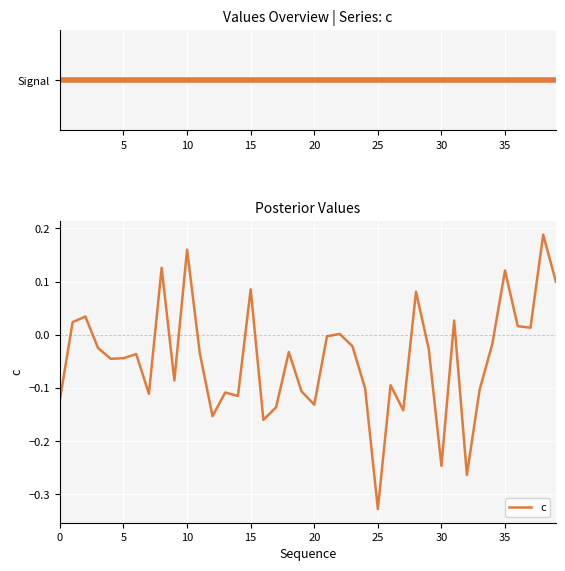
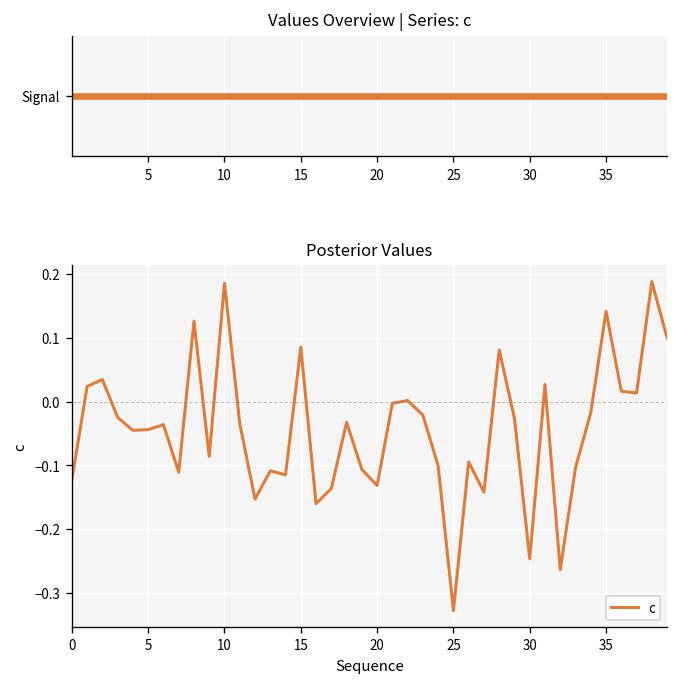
10: 0.16 -> 0.19
35: 0.12 -> 0.14
